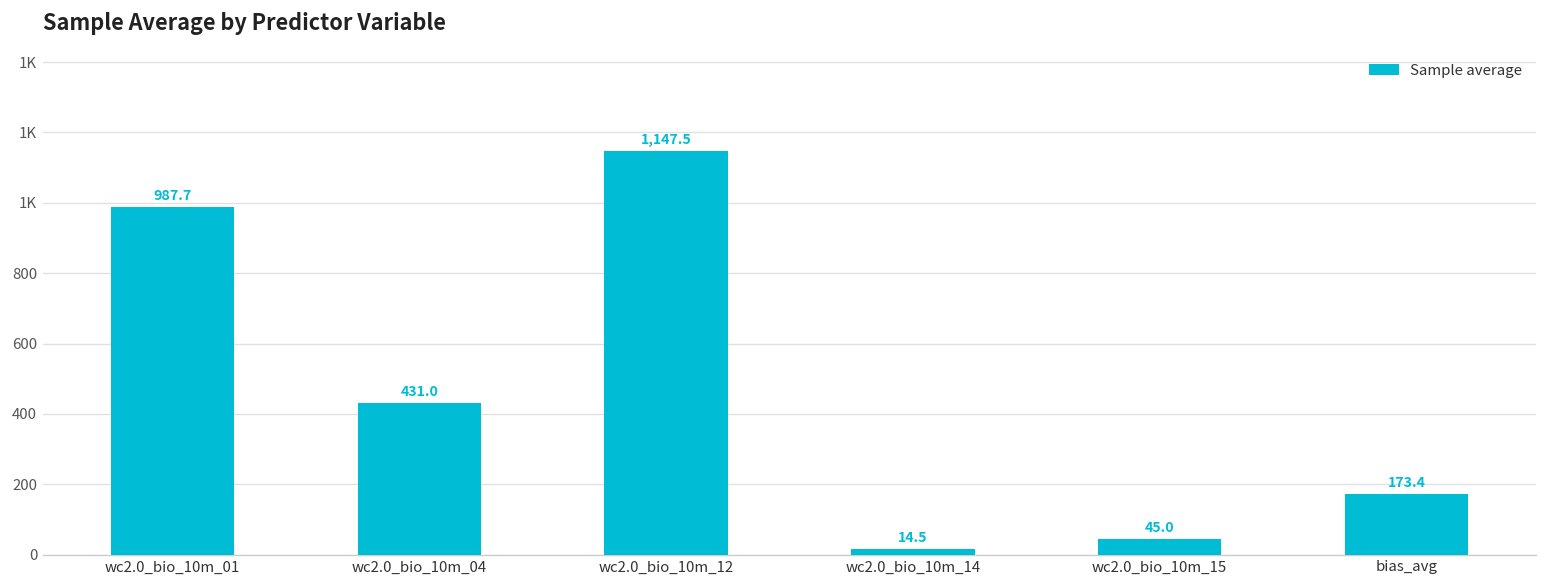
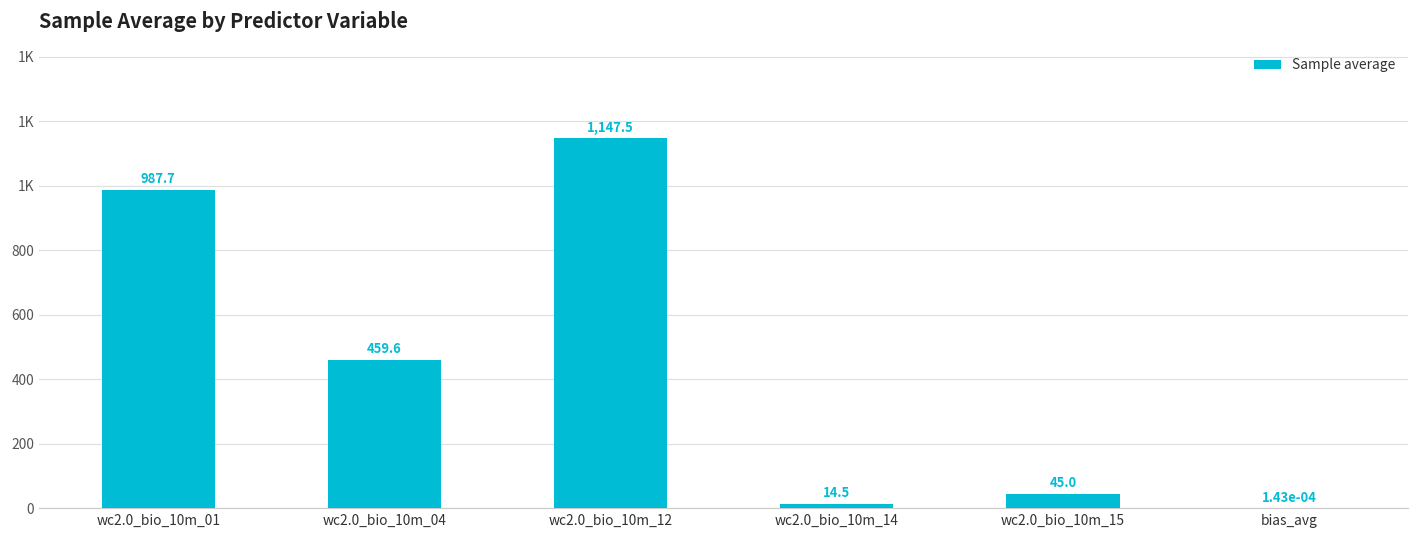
wc2.0_bio_10m_04: 431.0 -> 459.6
bias_avg: 173.4 -> 1.43e-04
